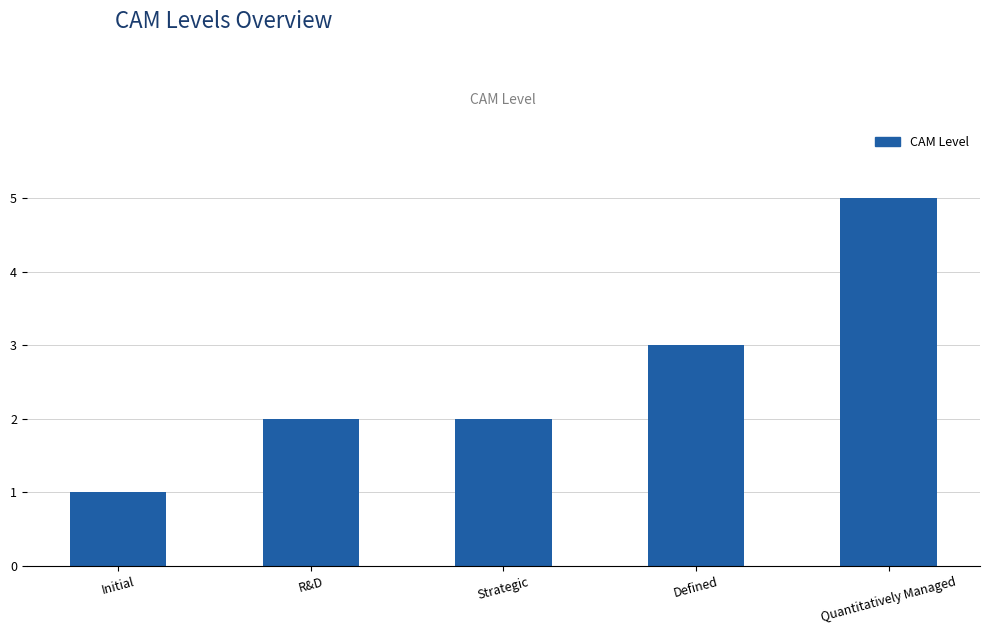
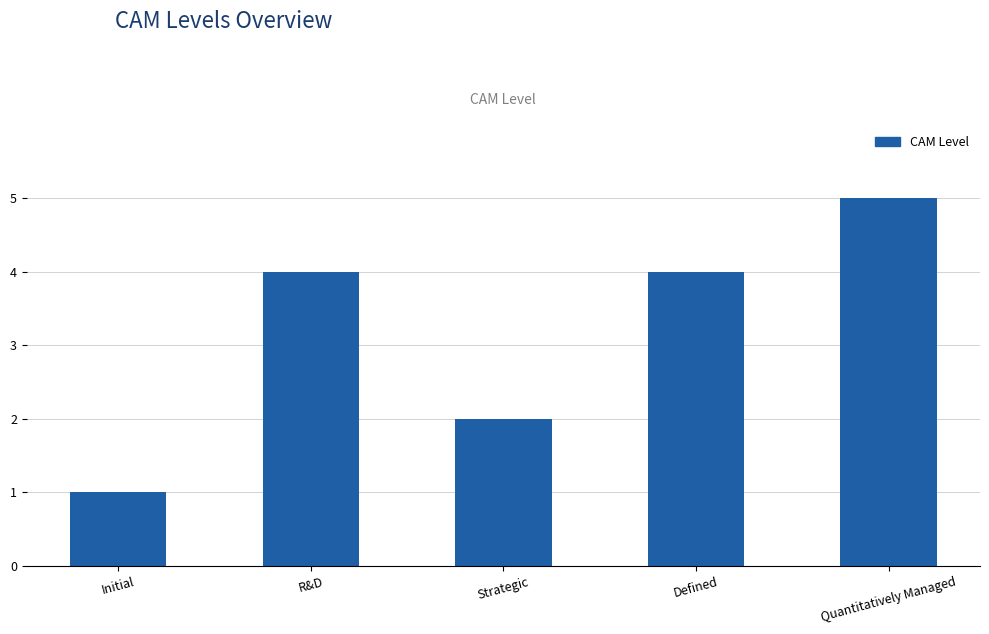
R&D: 2 -> 4
Defined: 3 -> 4
